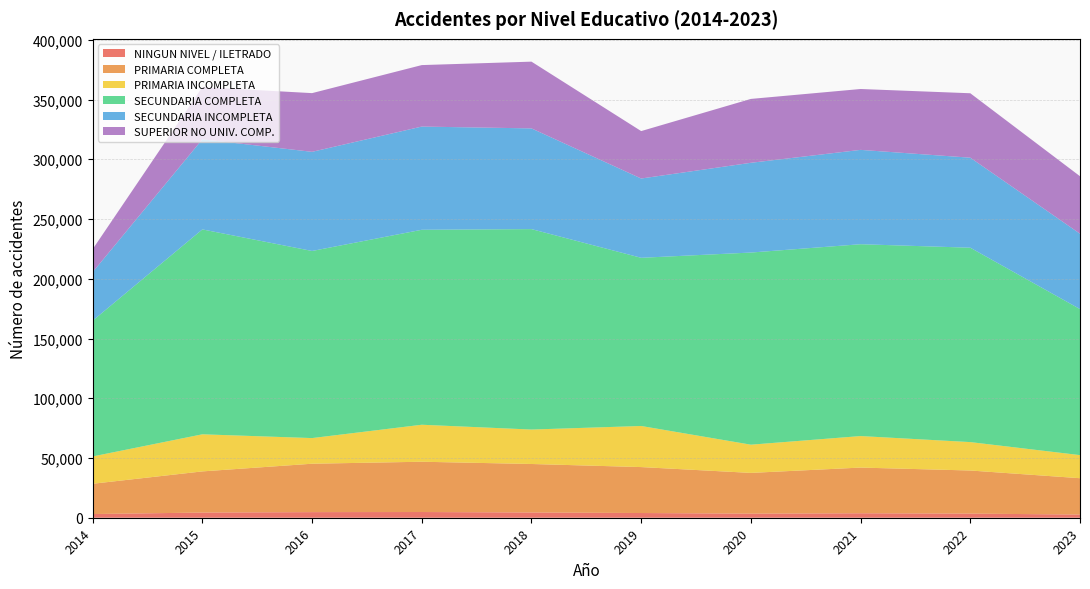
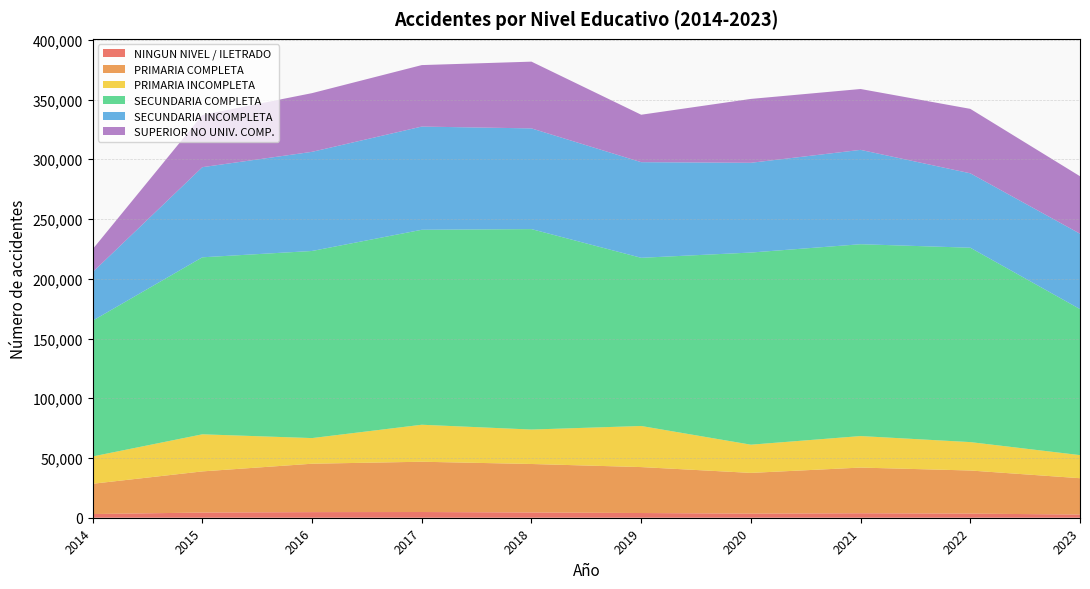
SECUNDARIA COMPLETA, 2015: 171,000 -> 148,000
SECUNDARIA INCOMPLETA, 2019: 66,000 -> 80,000
SECUNDARIA INCOMPLETA, 2022: 75,000 -> 62,000
